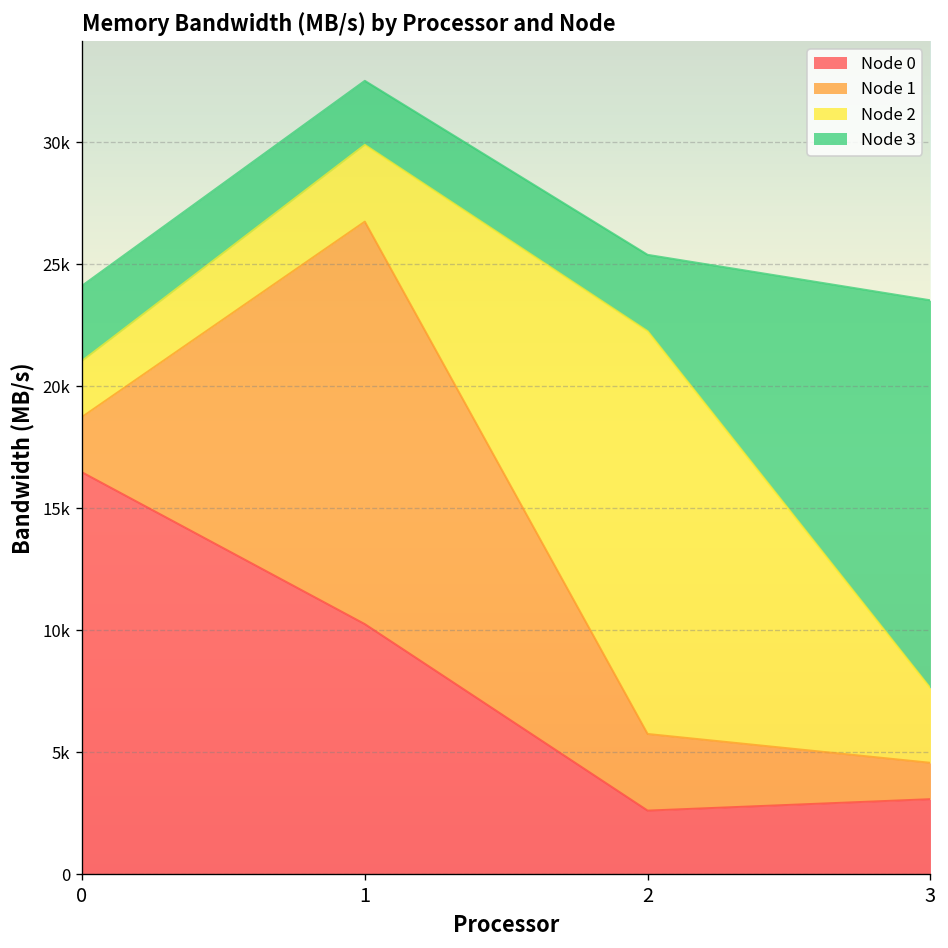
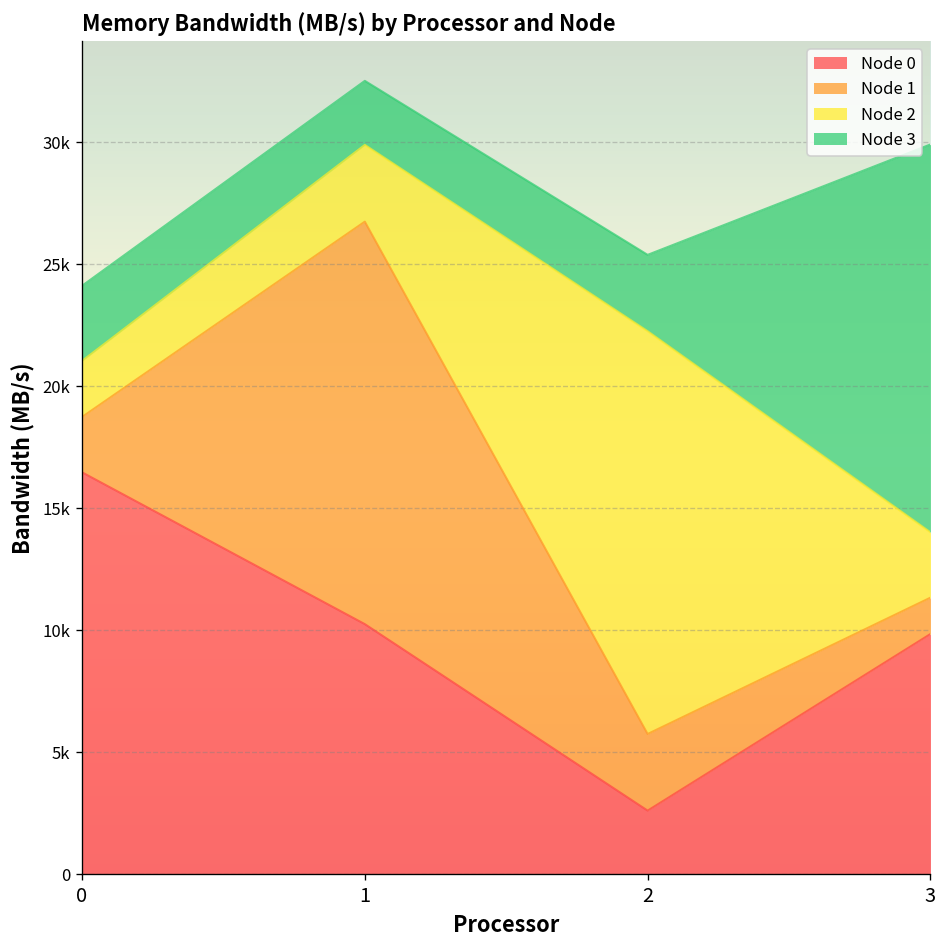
Node 0, 3: 3100 -> 9900
Node 2, 3: 3100 -> 2700
